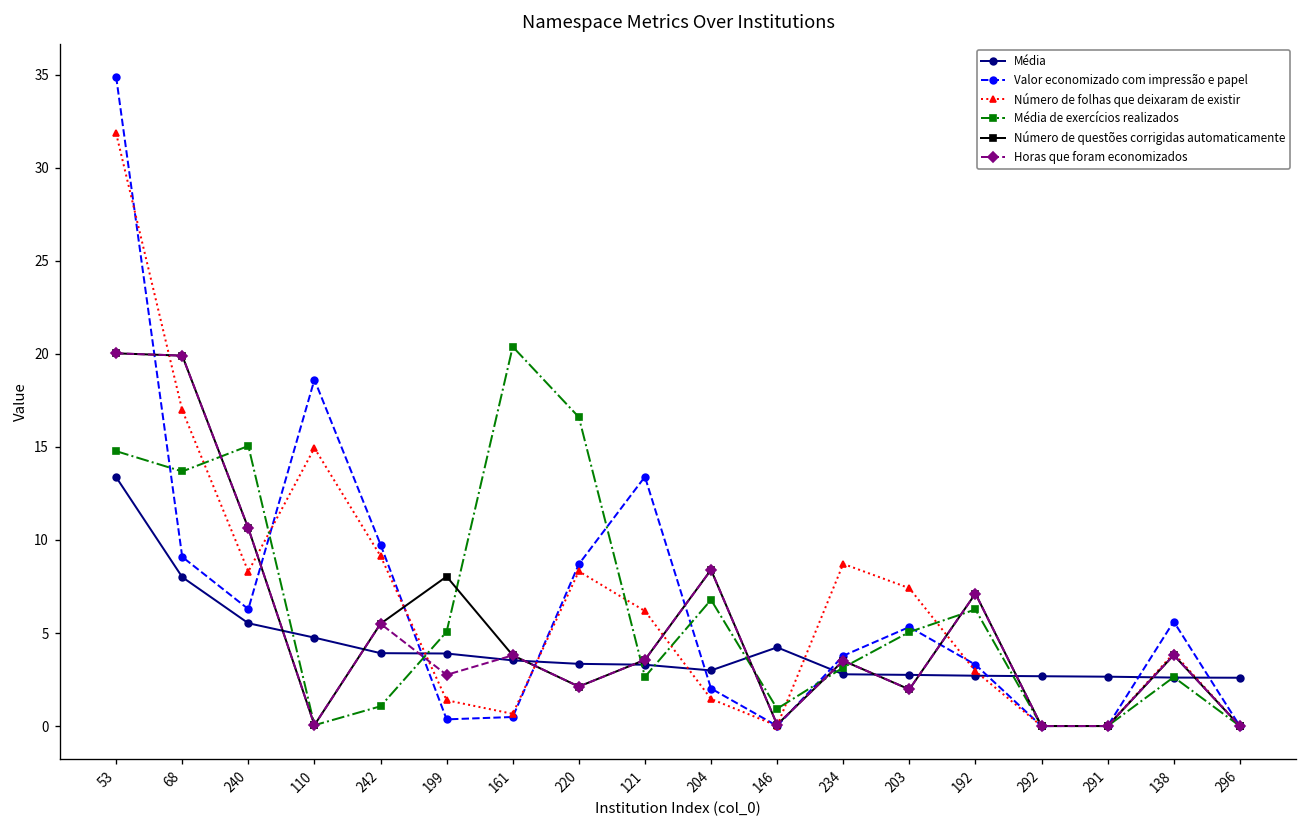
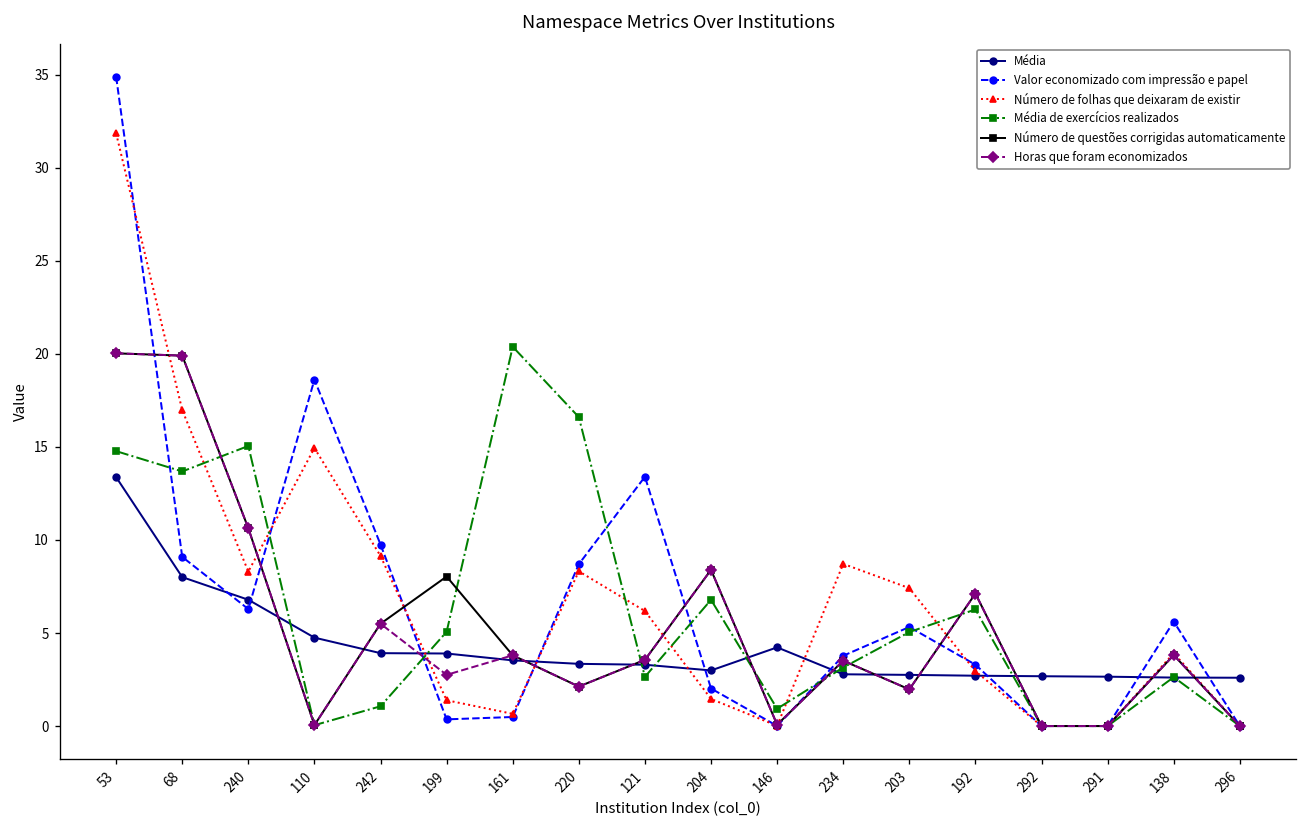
Média, 240: 5.5 -> 6.8
